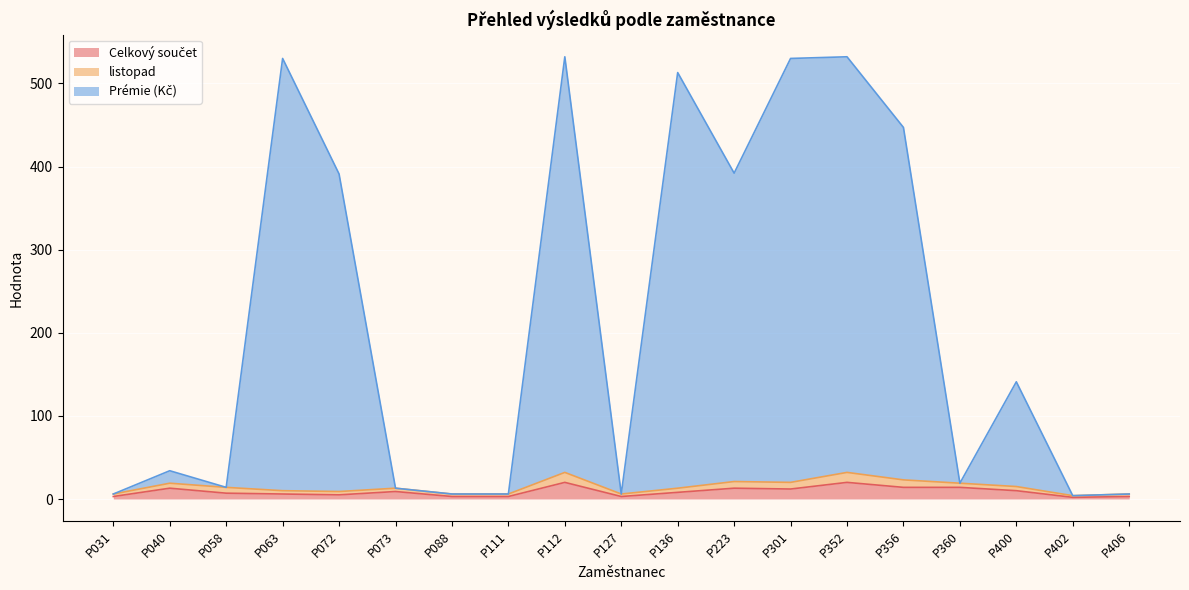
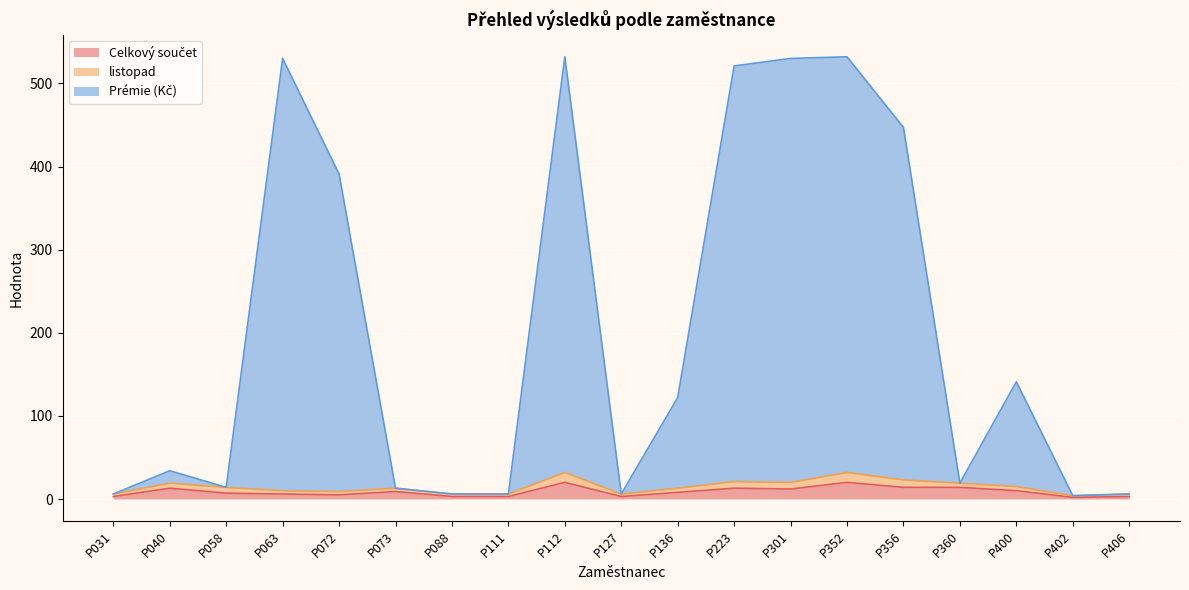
Prémie (Kč), P136: 500 -> 110
Prémie (Kč), P223: 370 -> 500
